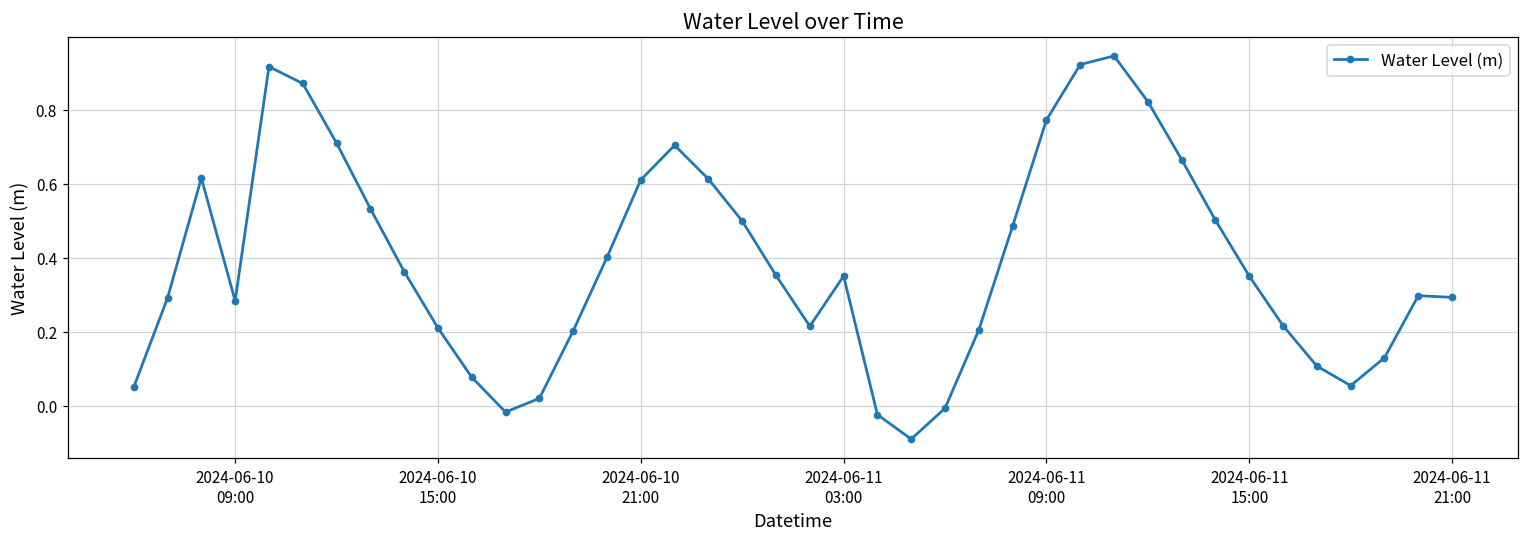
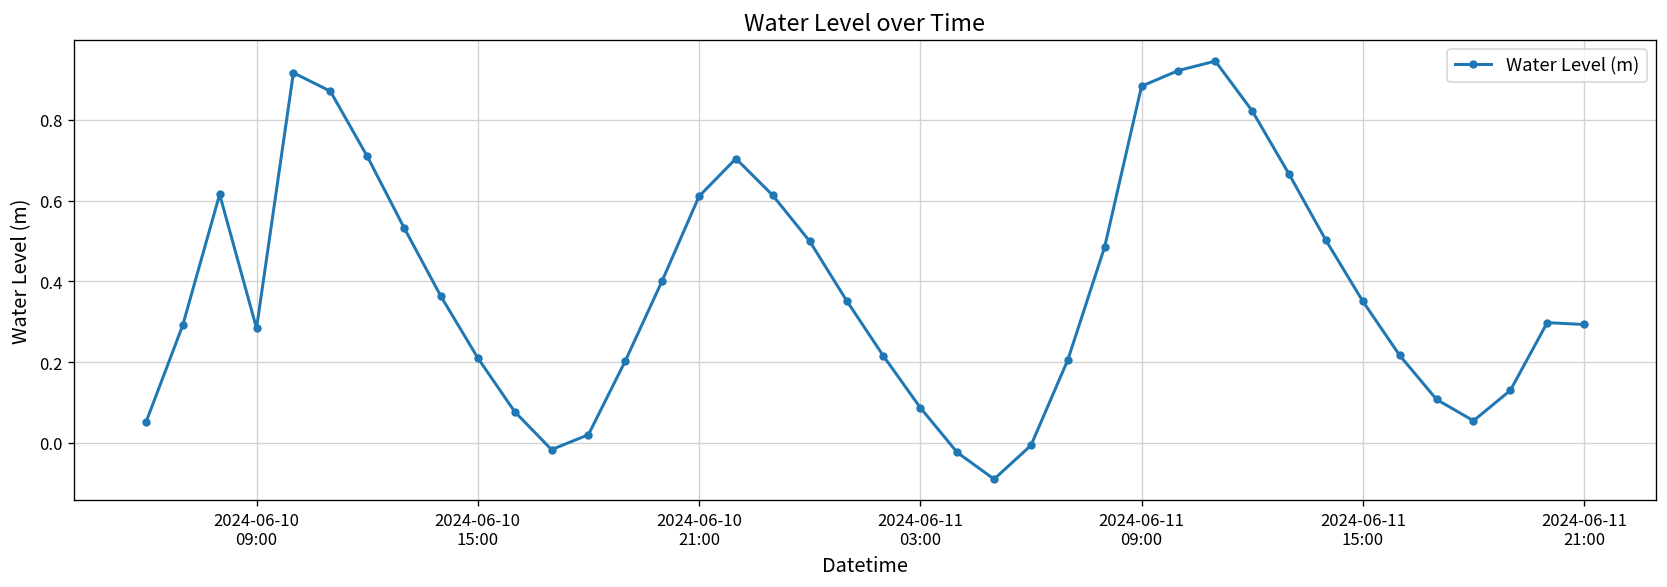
2024-06-11 03:00: 0.35 -> 0.09
2024-06-11 09:00: 0.77 -> 0.88
